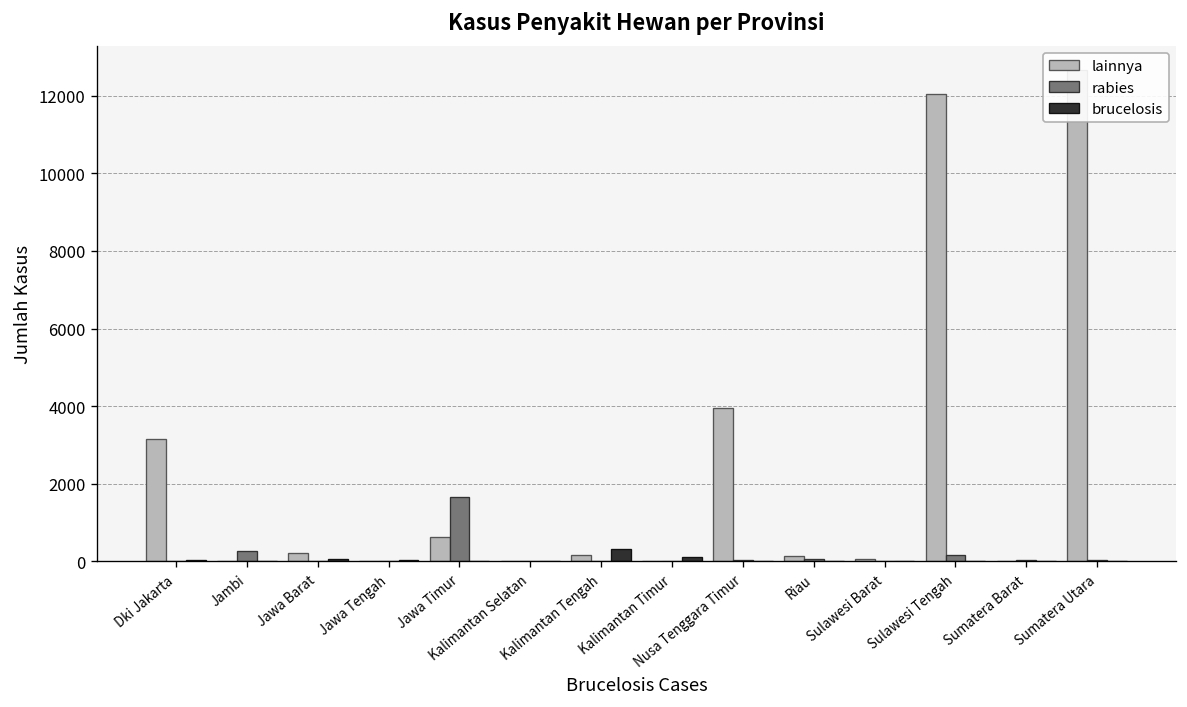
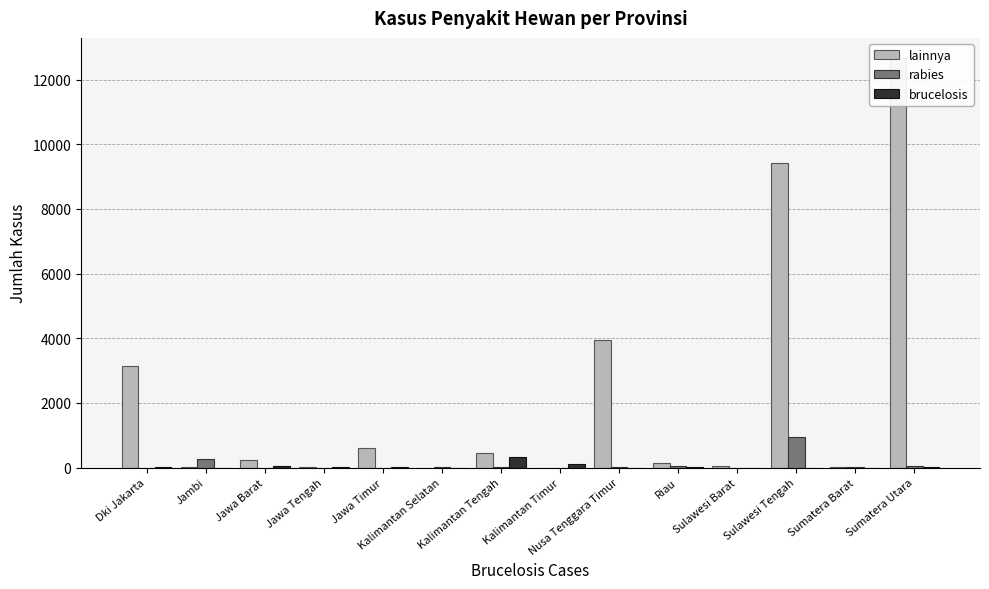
rabies, Jawa Timur: 1700 -> 0
lainnya, Kalimantan Tengah: 200 -> 500
lainnya, Sulawesi Tengah: 12000 -> 9400
rabies, Sulawesi Tengah: 200 -> 1000
